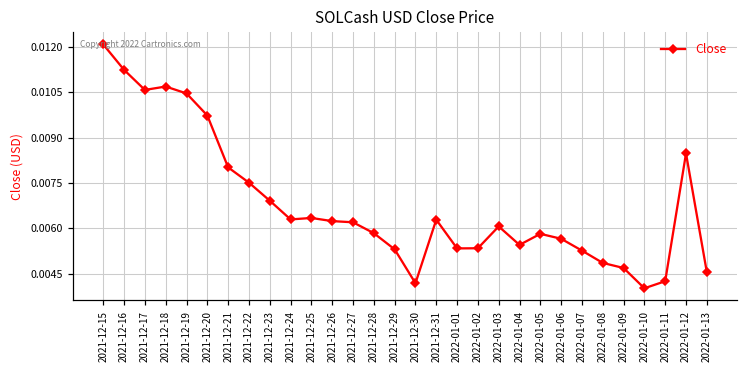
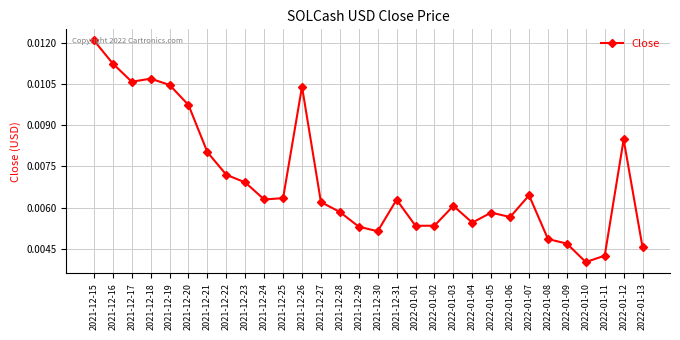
2021-12-22: 0.0075 -> 0.0072
2021-12-26: 0.0062 -> 0.0104
2021-12-30: 0.0042 -> 0.0051
2022-01-07: 0.0053 -> 0.0064
